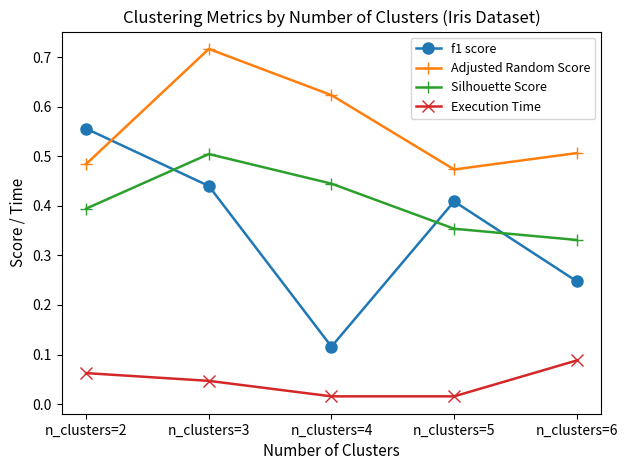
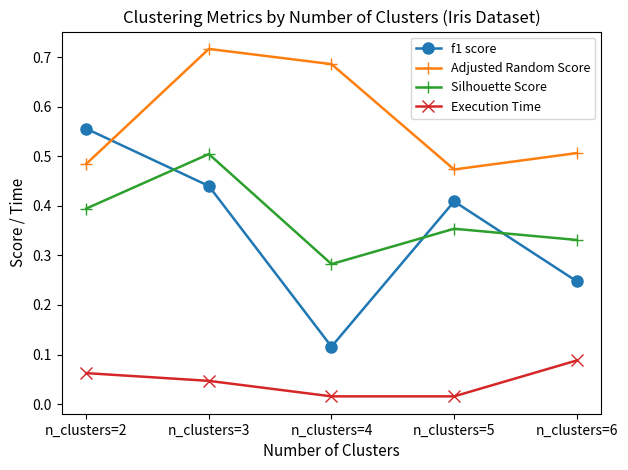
Adjusted Random Score, n_clusters=4: 0.62 -> 0.69
Silhouette Score, n_clusters=4: 0.44 -> 0.28
